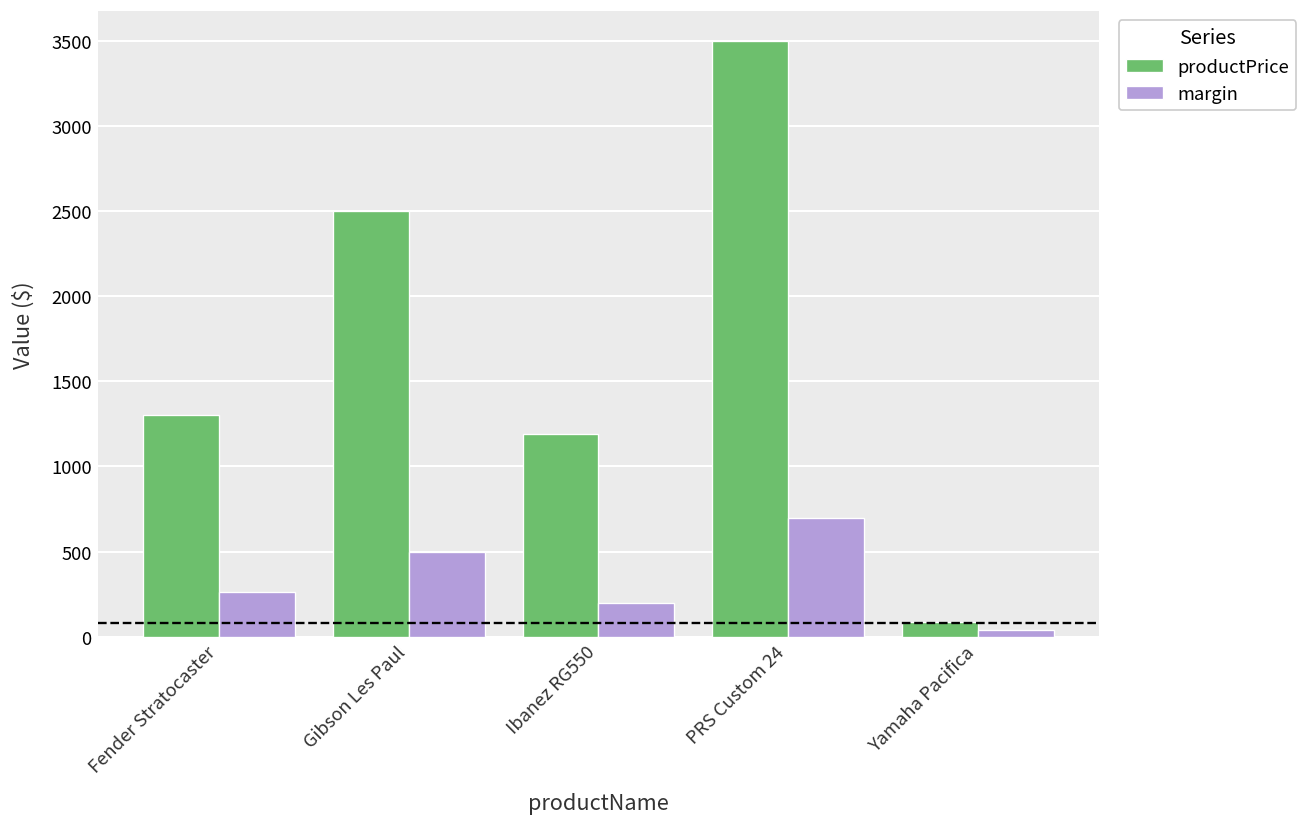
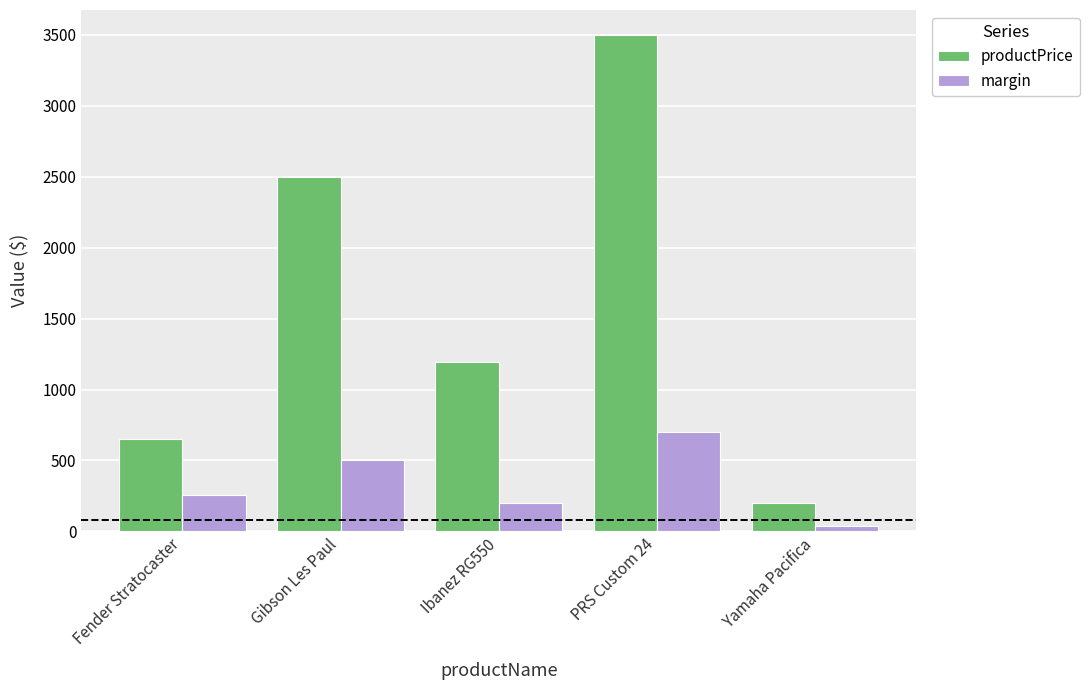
productPrice, Fender Stratocaster: 1300 -> 650
productPrice, Yamaha Pacifica: 80 -> 200
